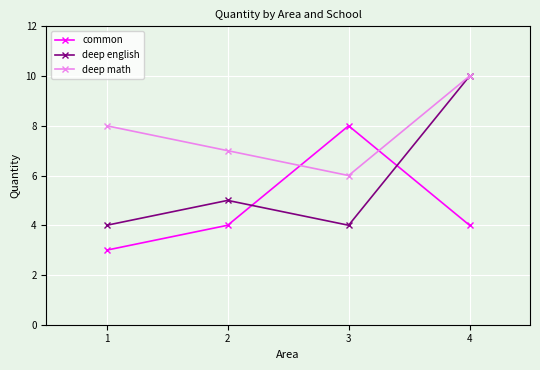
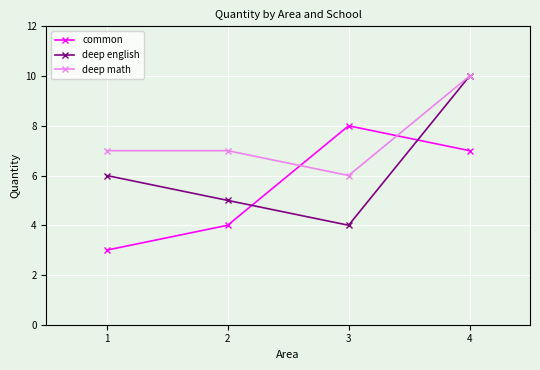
deep english, 1: 4 -> 6
deep math, 1: 8 -> 7
common, 4: 4 -> 7
